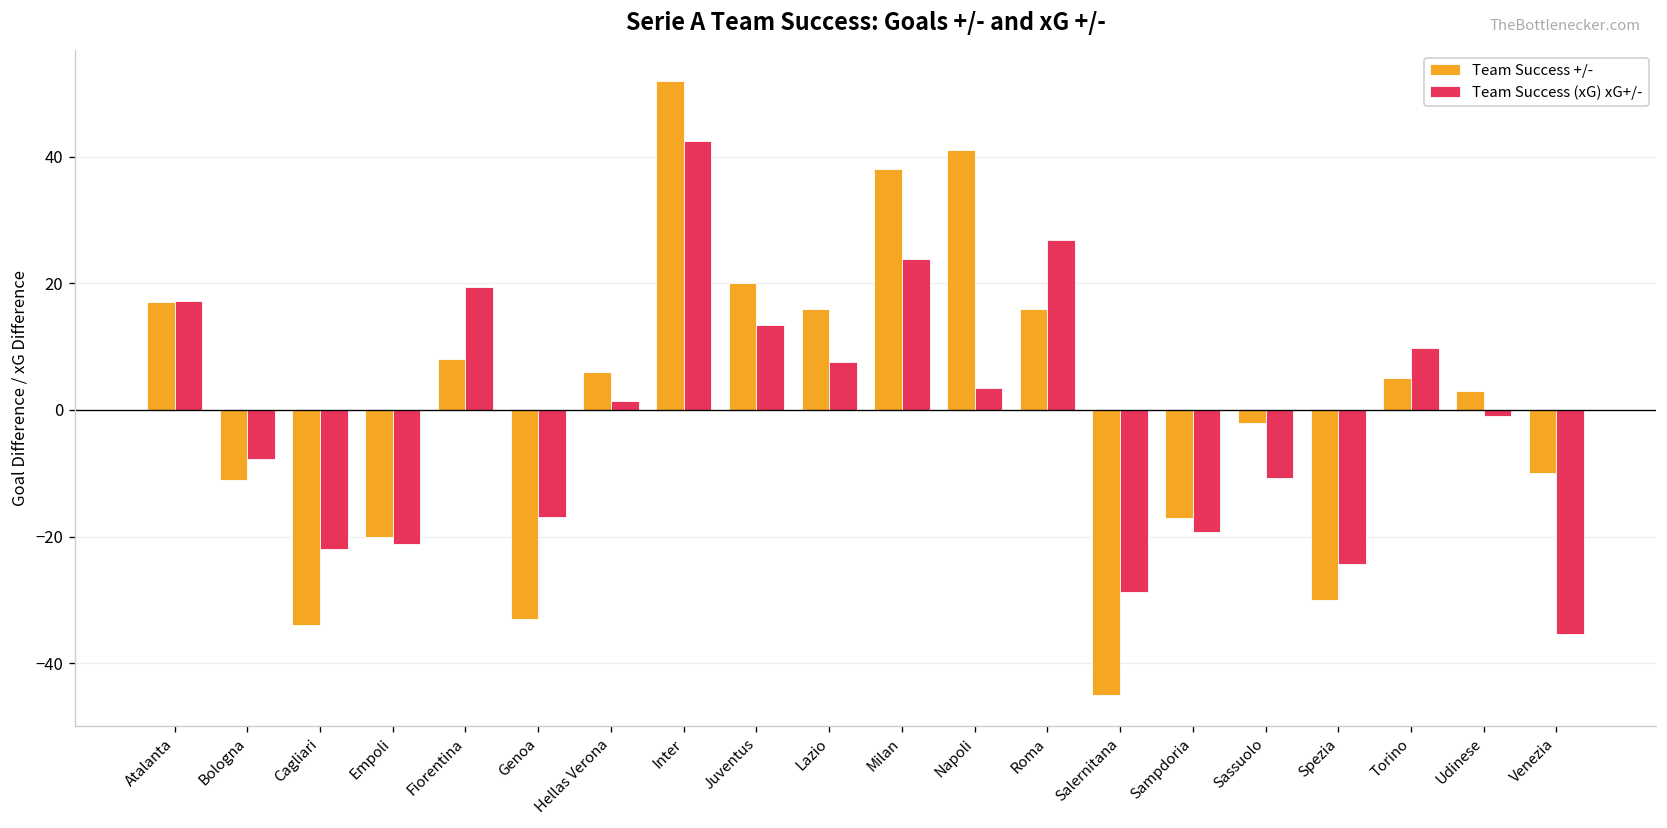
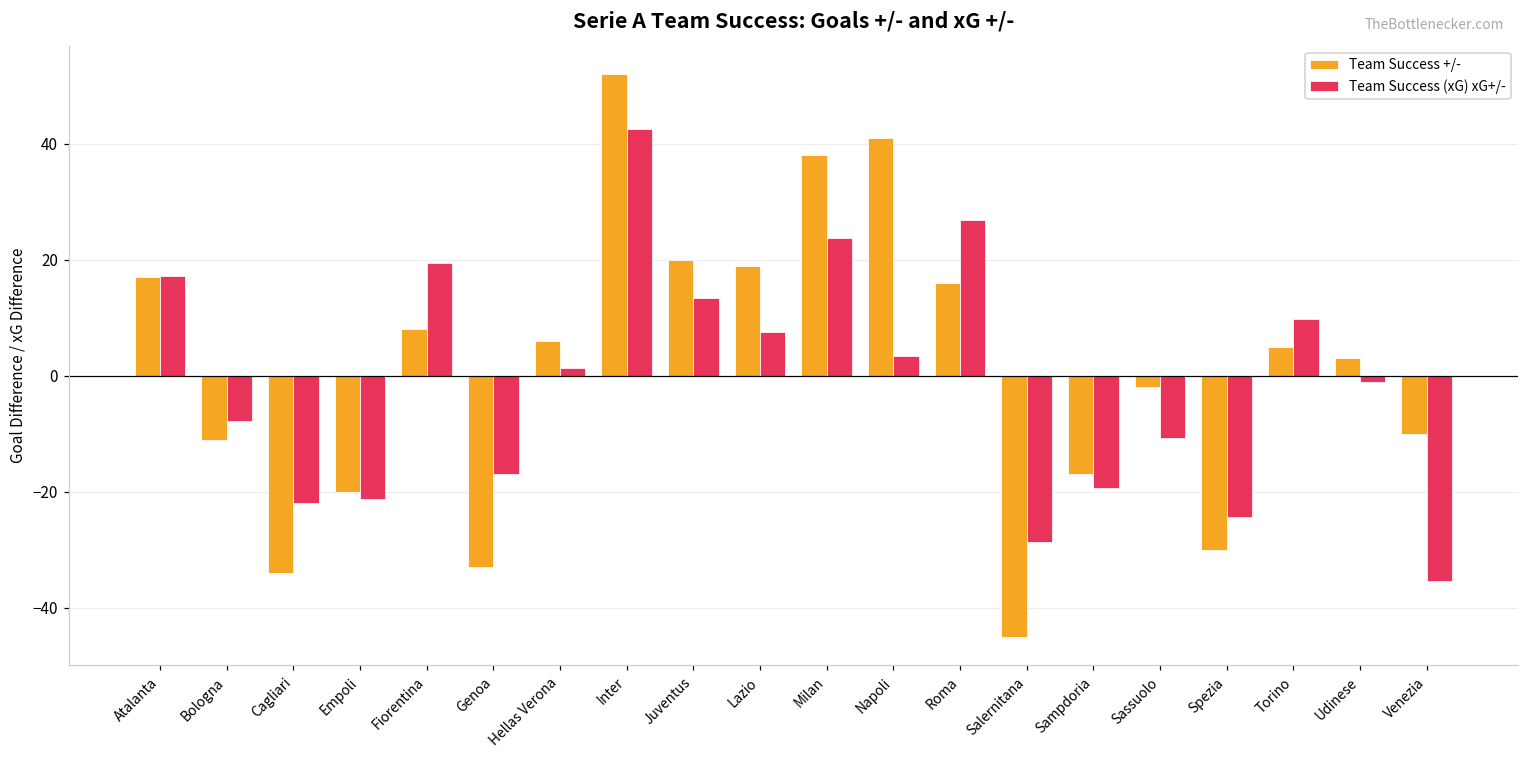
Team Success +/-, Lazio: 16 -> 19
